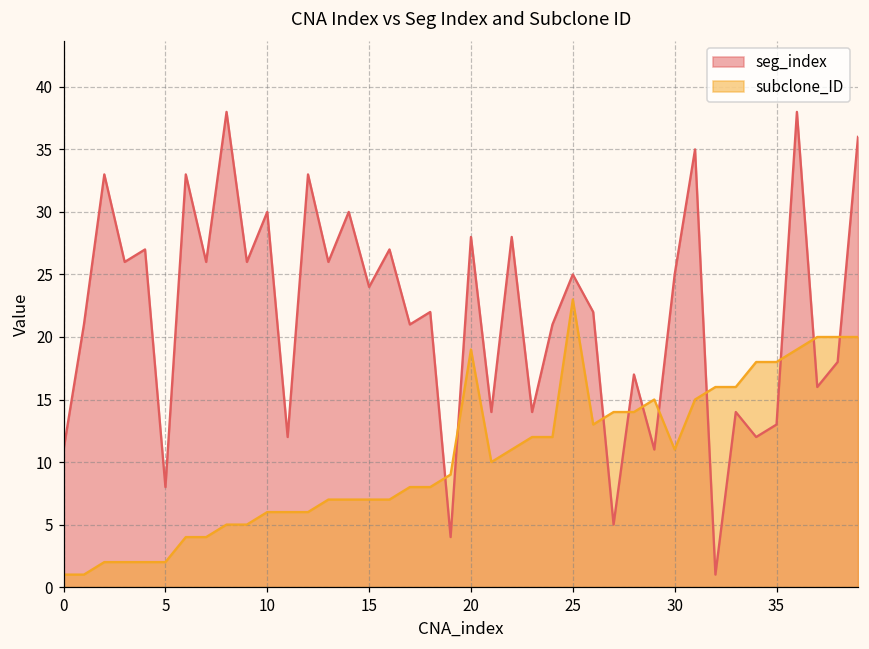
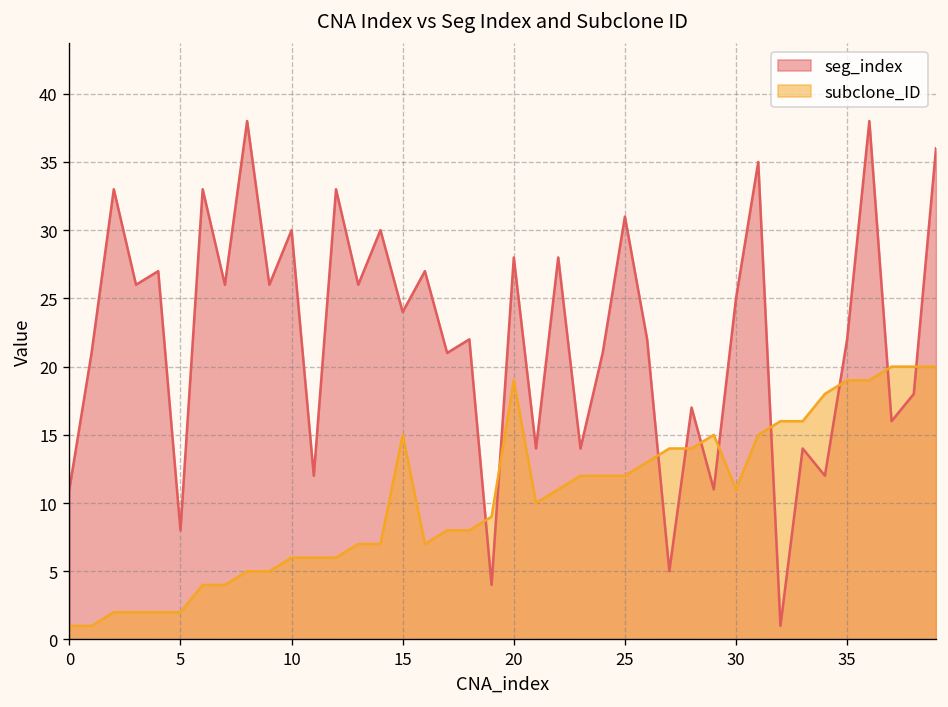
subclone_ID, 15: 7 -> 15
seg_index, 25: 25 -> 31
subclone_ID, 25: 23 -> 12
seg_index, 35: 13 -> 22
subclone_ID, 35: 18 -> 19
